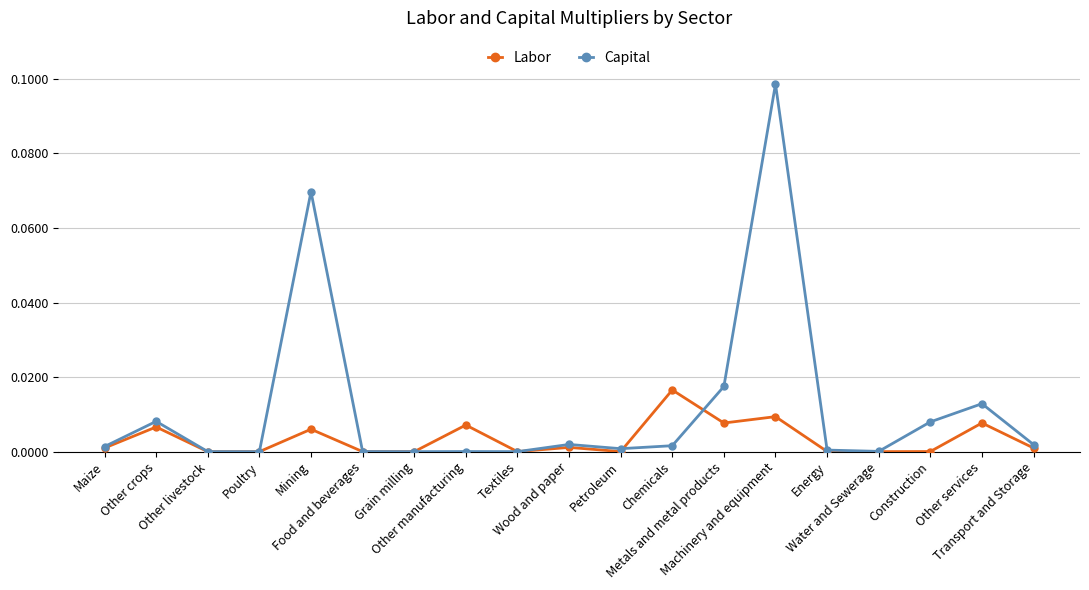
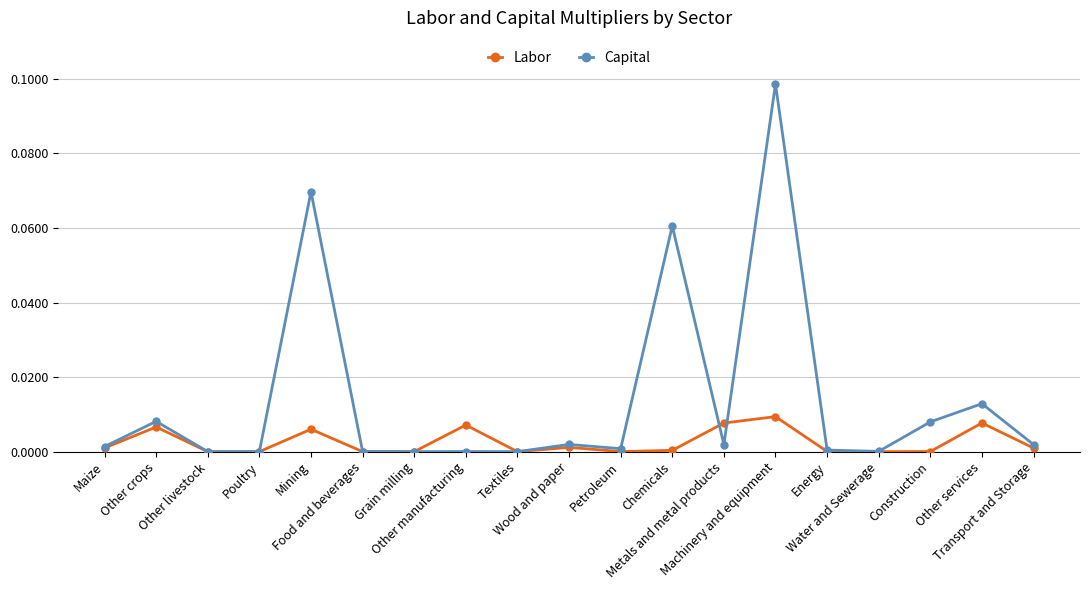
Labor, Chemicals: 0.017 -> 0.000
Capital, Chemicals: 0.002 -> 0.061
Capital, Metals and metal products: 0.017 -> 0.002
